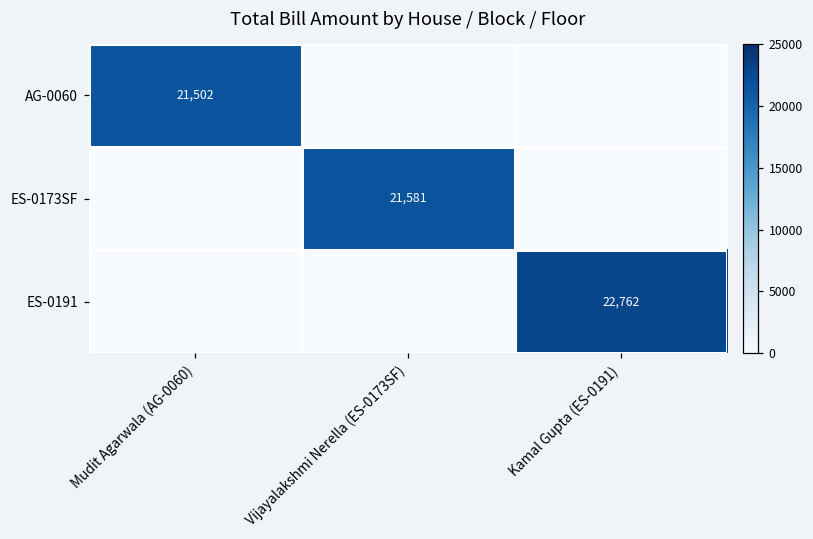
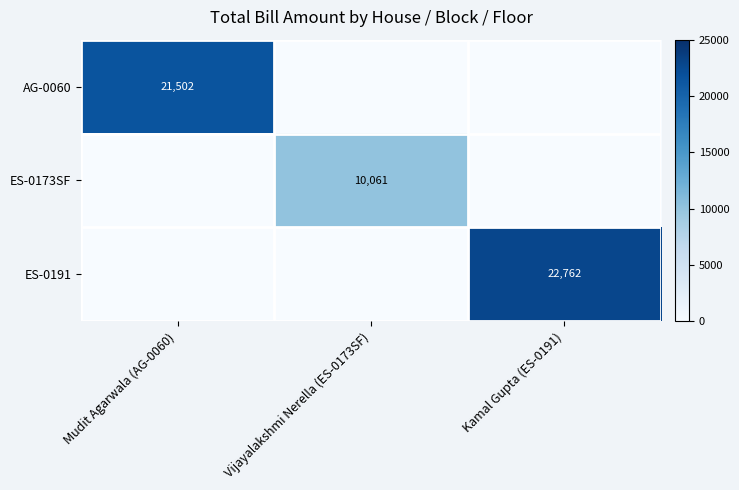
ES-0173SF, Vijayalakshmi Nerella (ES-0173SF): 21,581 -> 10,061
